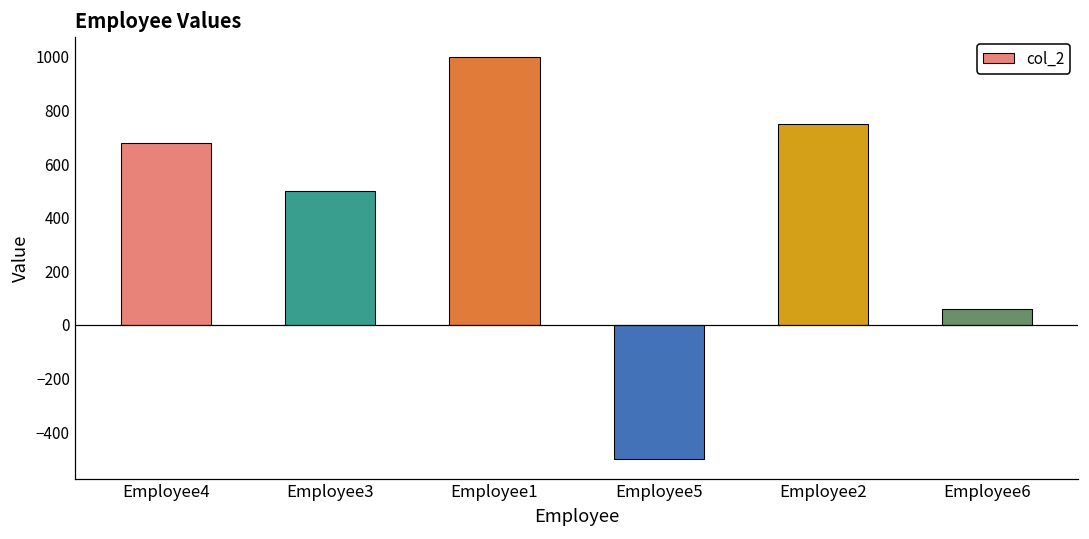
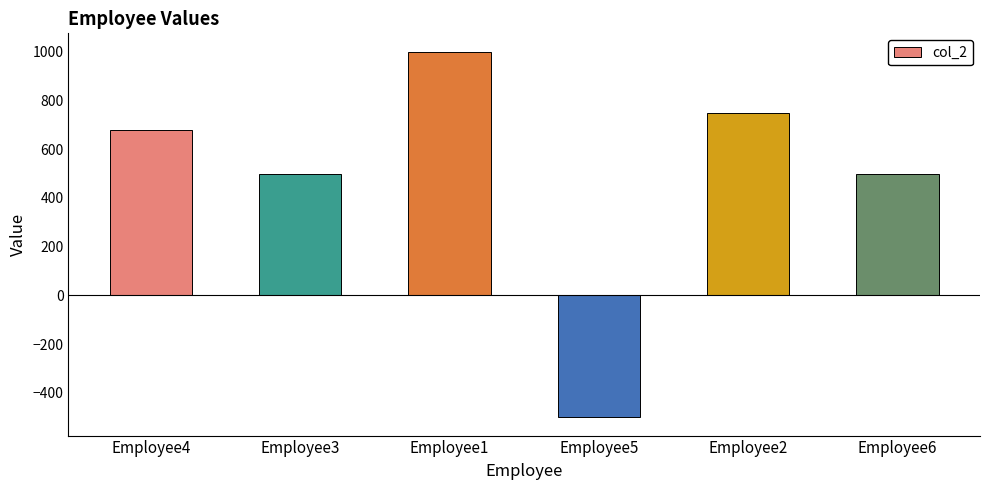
Employee6: 60 -> 500
